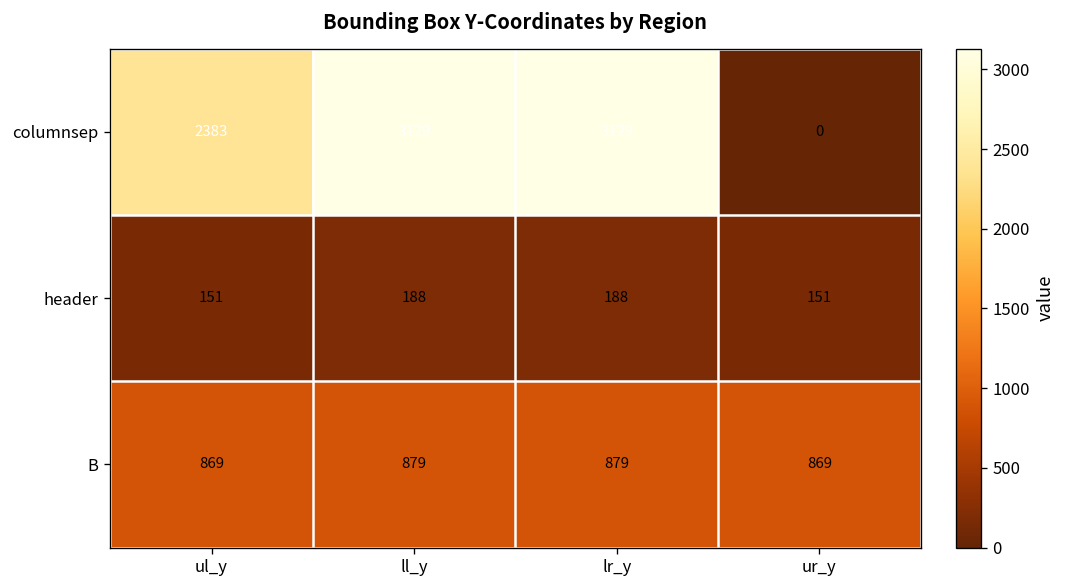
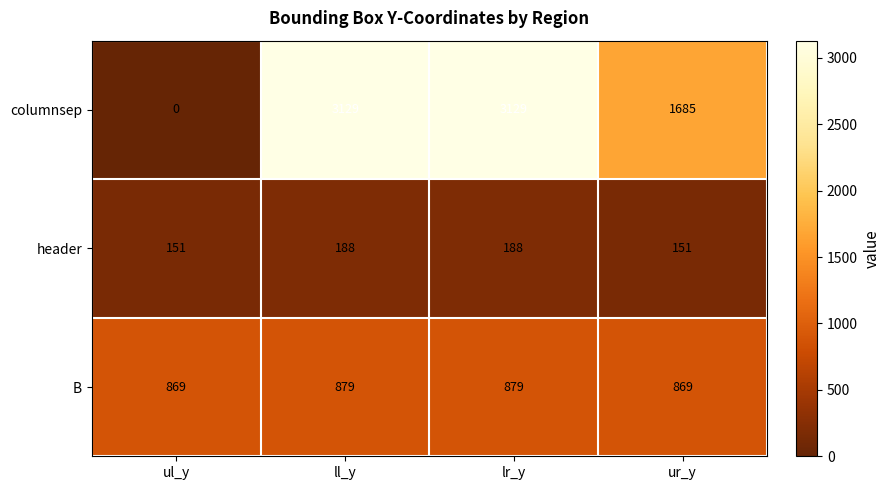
columnsep, ul_y: 2383 -> 0
columnsep, ur_y: 0 -> 1685
